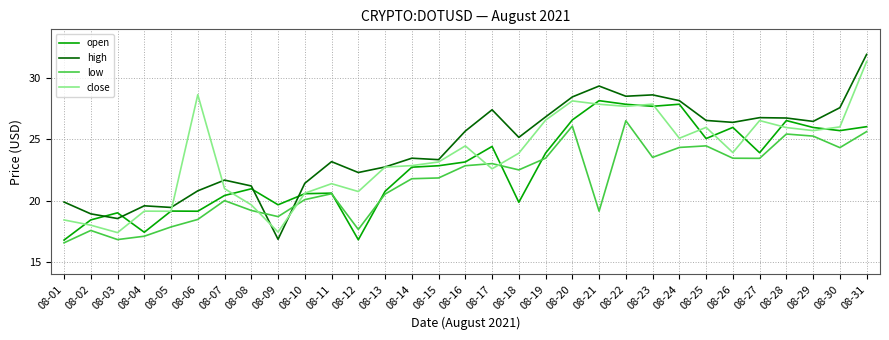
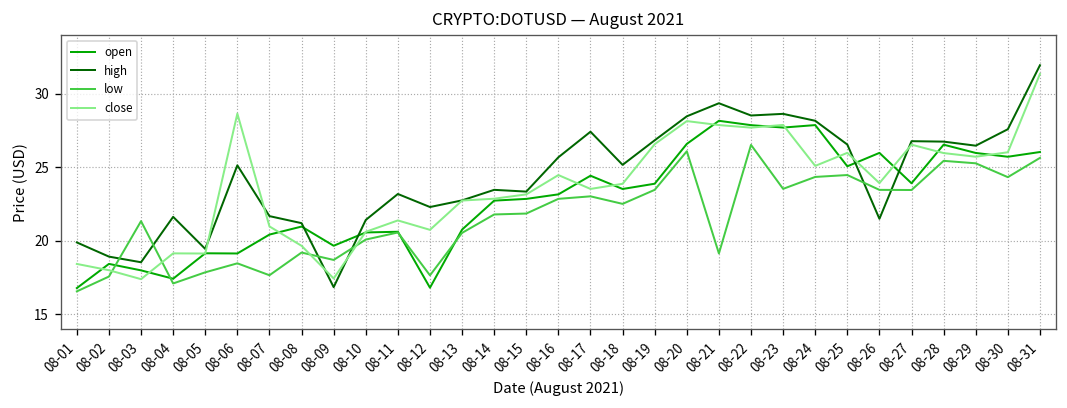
open, 08-03: 19.0 -> 18.0
low, 08-03: 16.8 -> 21.3
high, 08-04: 19.6 -> 21.6
high, 08-06: 20.8 -> 25.1
low, 08-07: 20.0 -> 17.7
close, 08-17: 22.6 -> 23.5
open, 08-18: 19.9 -> 23.5
high, 08-26: 26.4 -> 21.5
